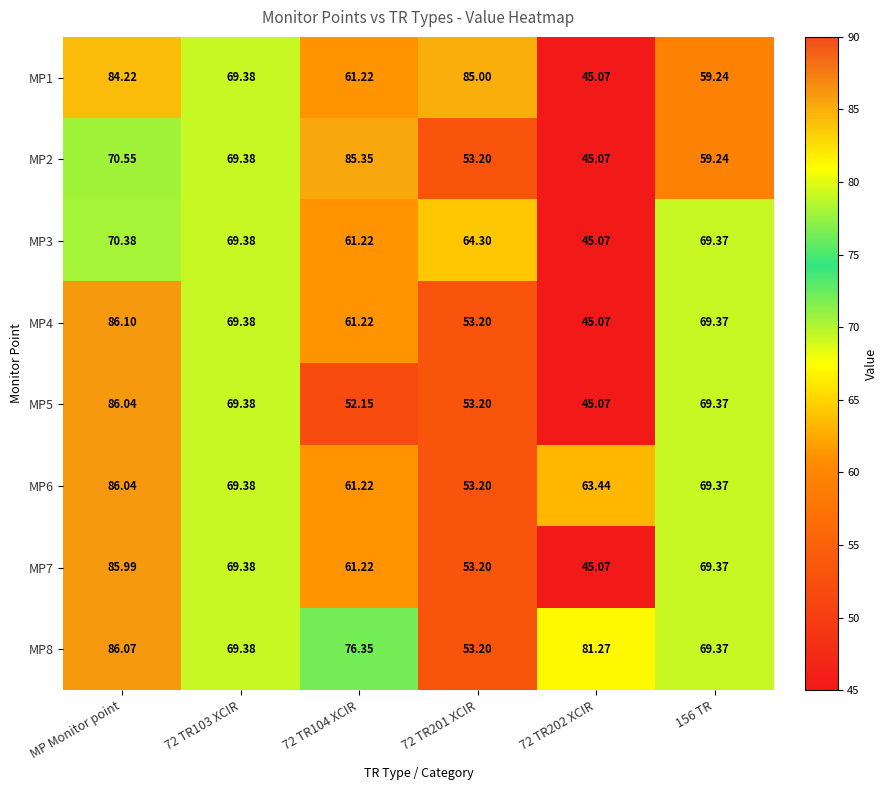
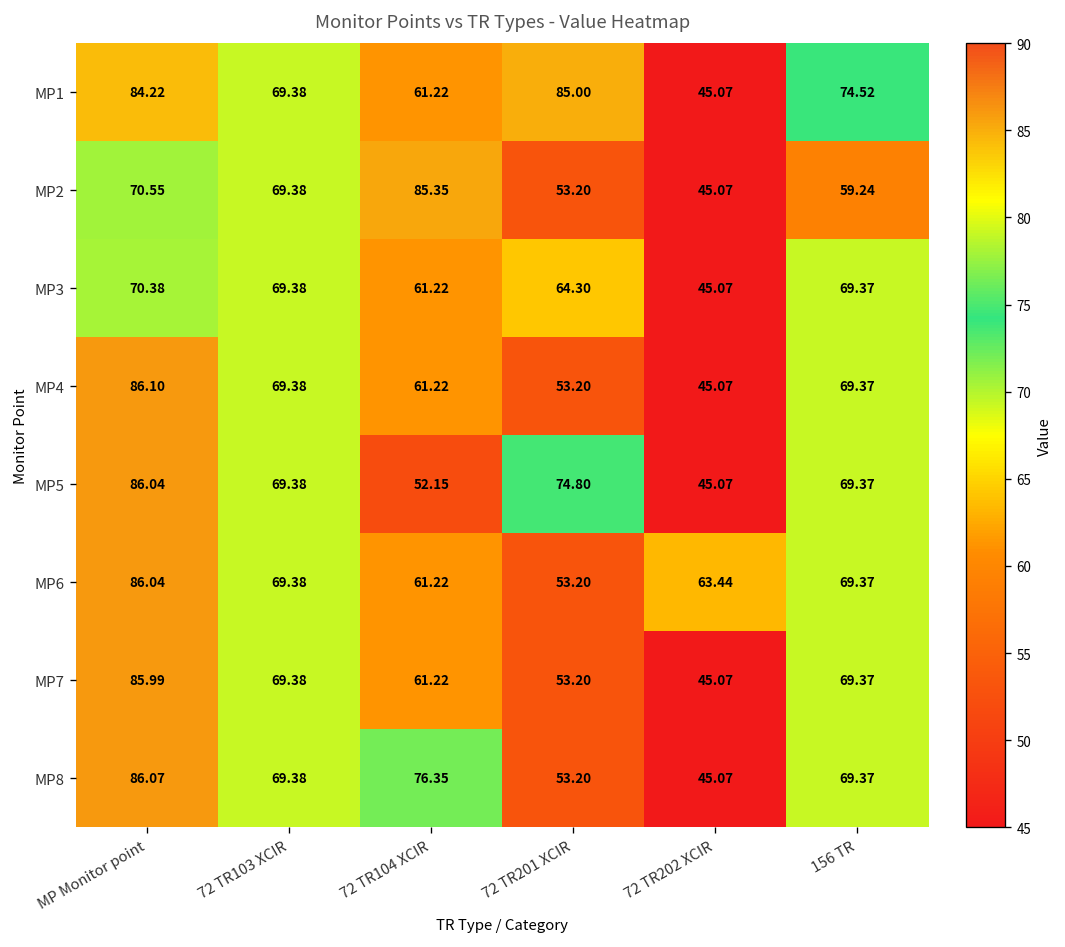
MP1, 156 TR: 59.24 -> 74.52
MP5, 72 TR201 XCIR: 53.20 -> 74.80
MP8, 72 TR202 XCIR: 81.27 -> 45.07
